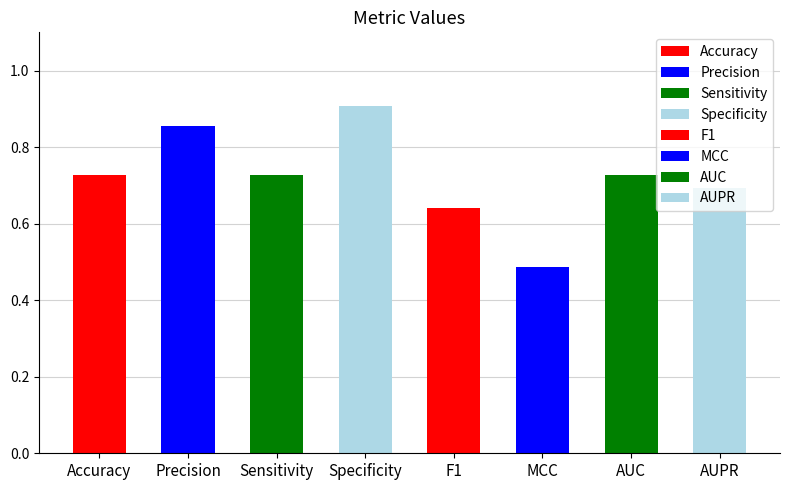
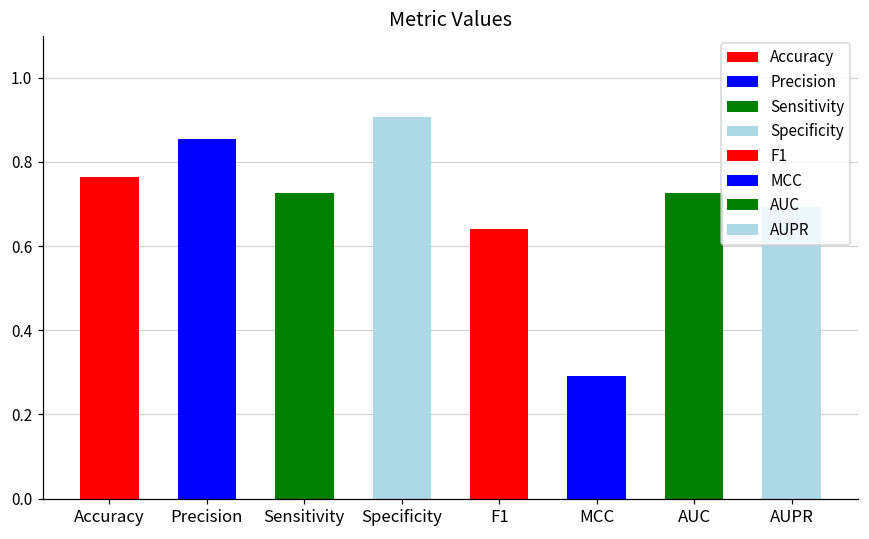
Accuracy: 0.73 -> 0.76
MCC: 0.49 -> 0.29
